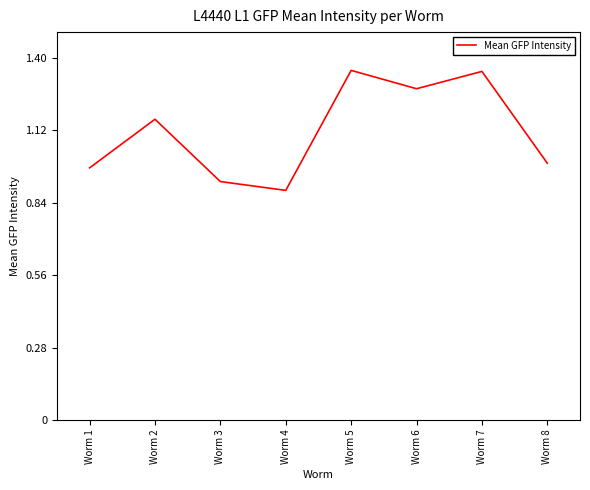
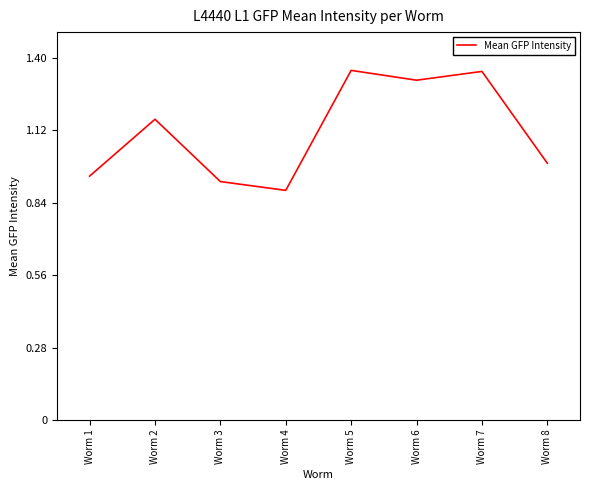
Worm 1: 0.98 -> 0.94
Worm 6: 1.28 -> 1.31
